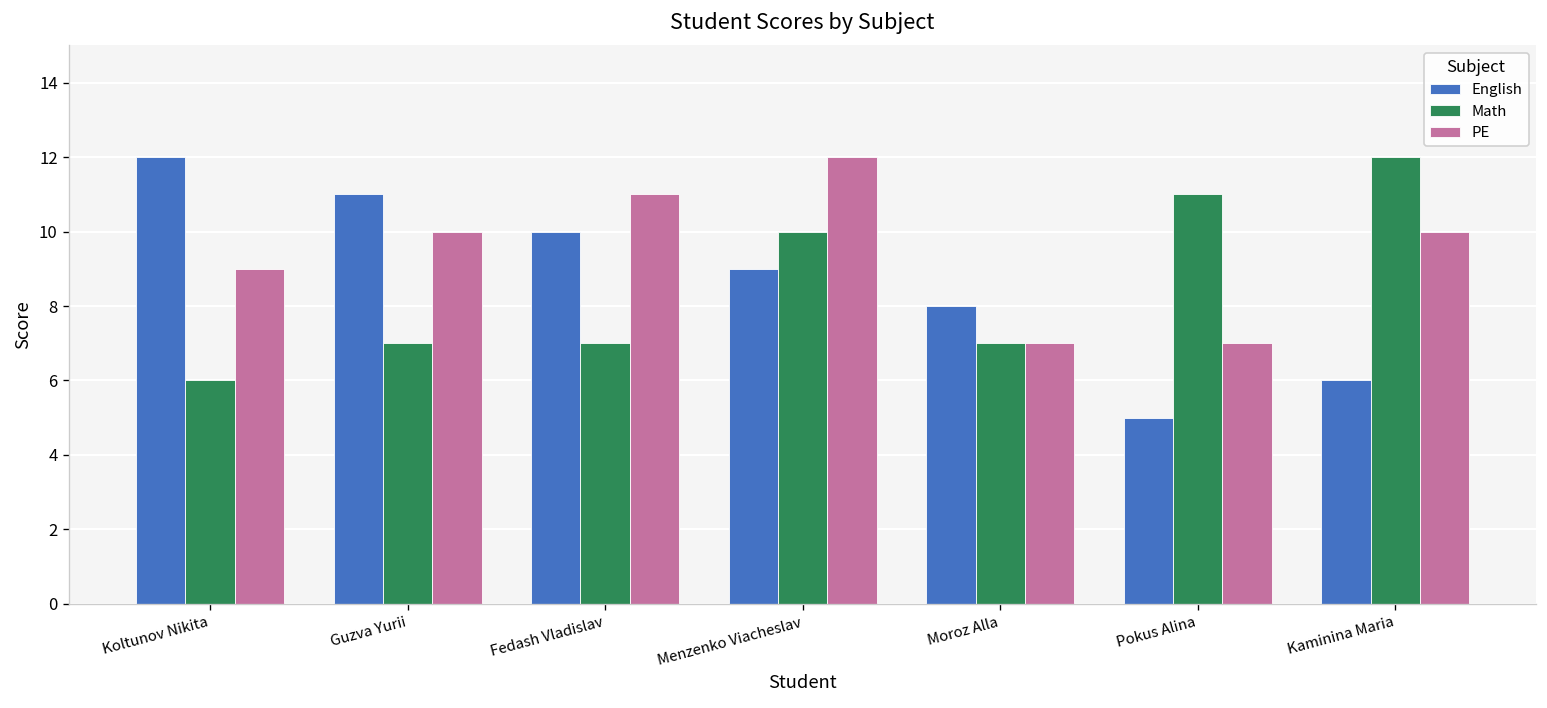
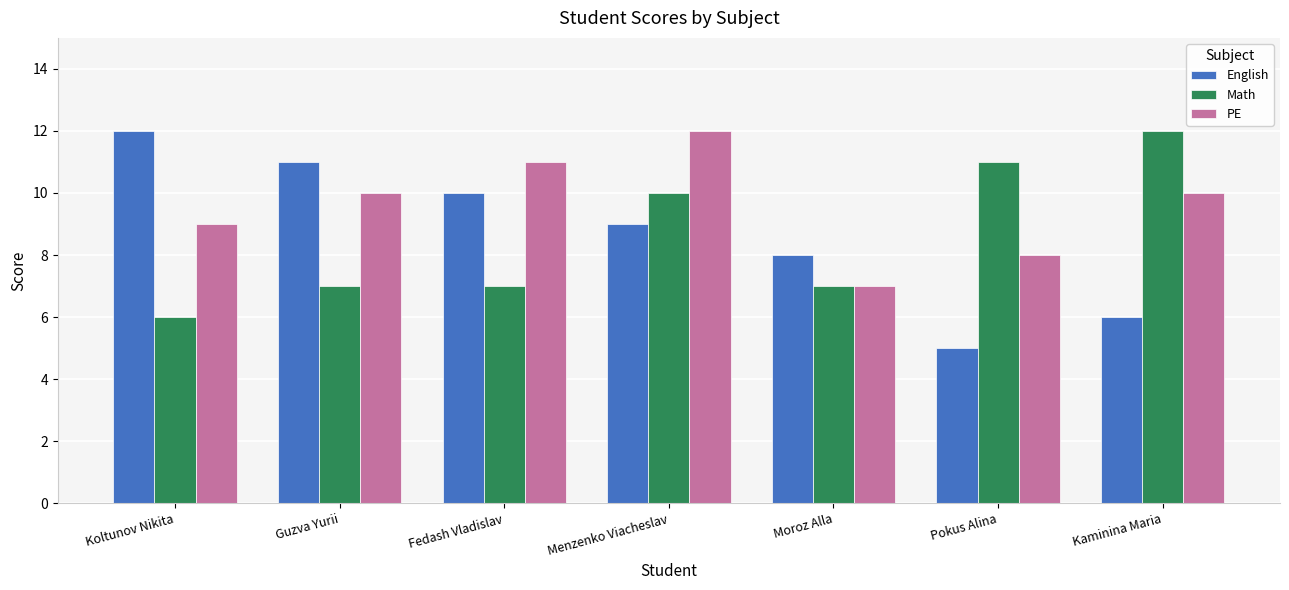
PE, Pokus Alina: 7 -> 8
